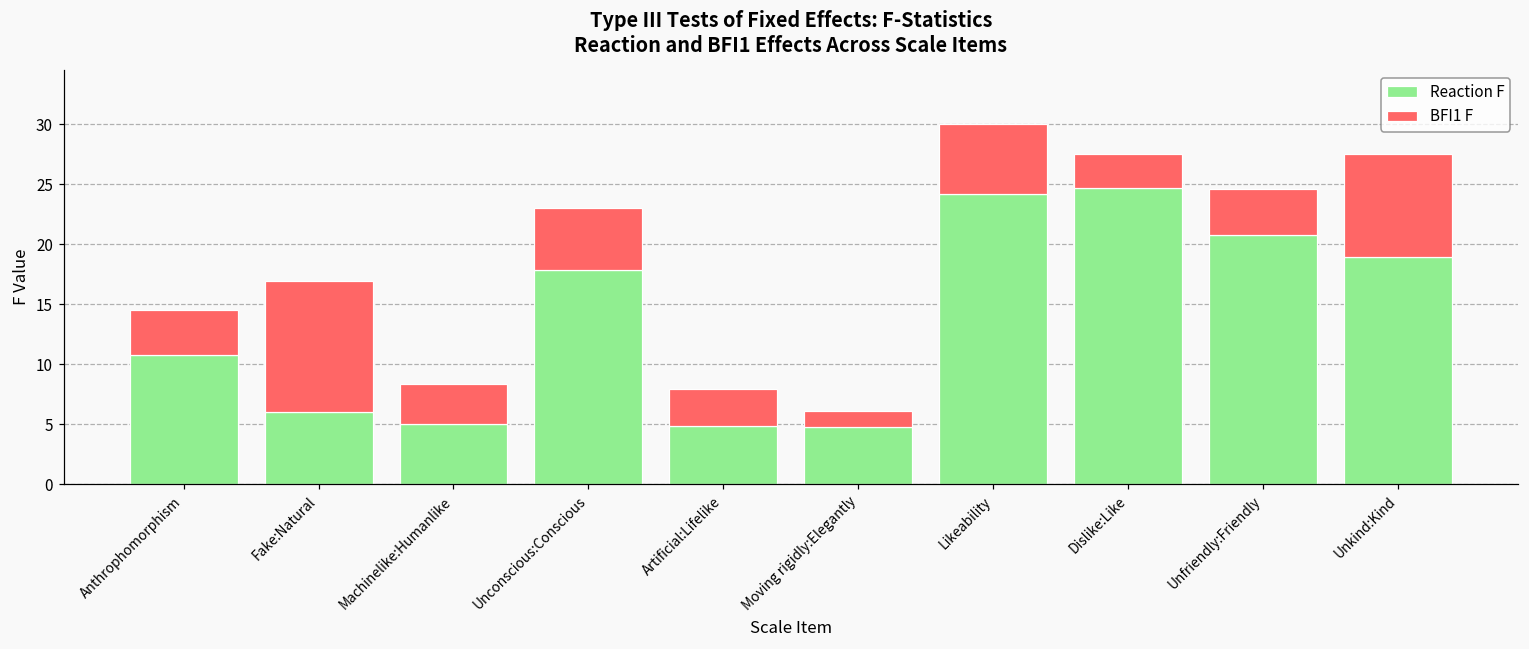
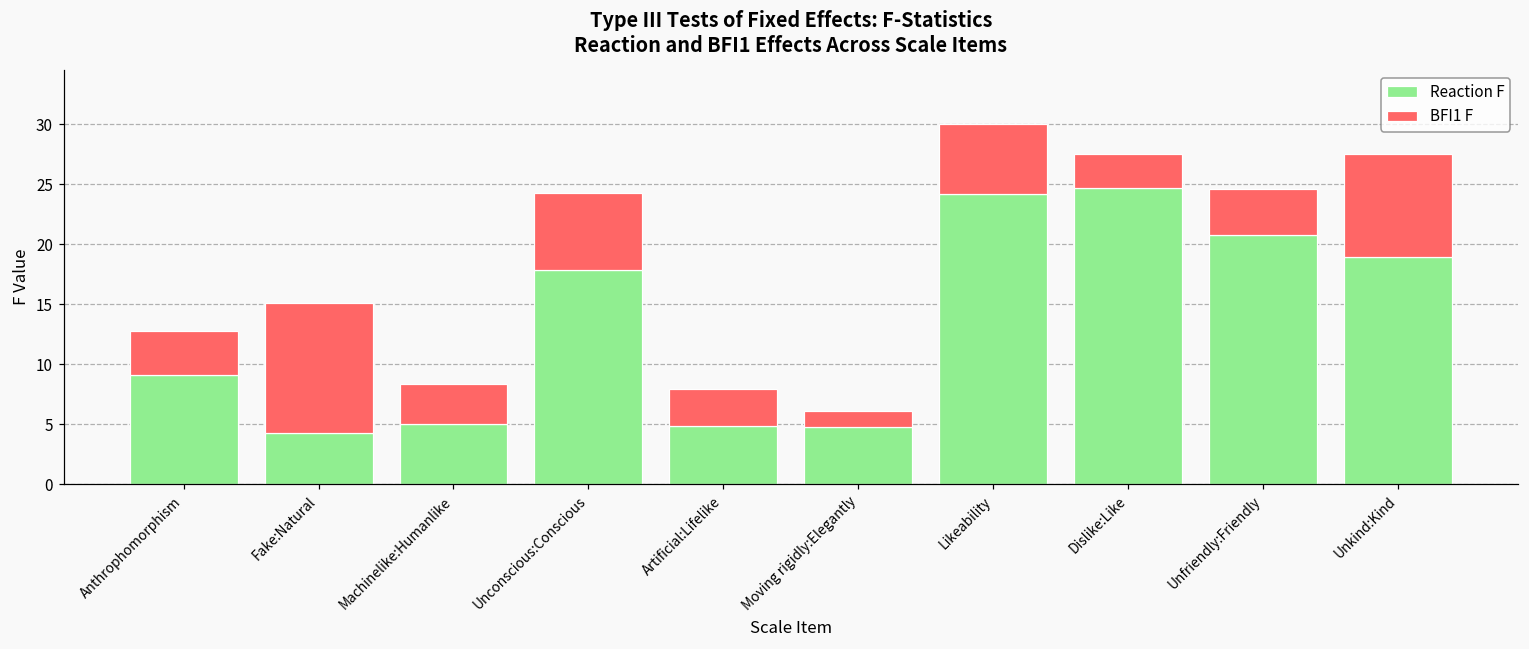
Reaction F, Anthrophomorphism: 10.8 -> 9.1
Reaction F, Fake:Natural: 6.1 -> 4.2
BFI1 F, Unconscious:Conscious: 5.2 -> 6.4
